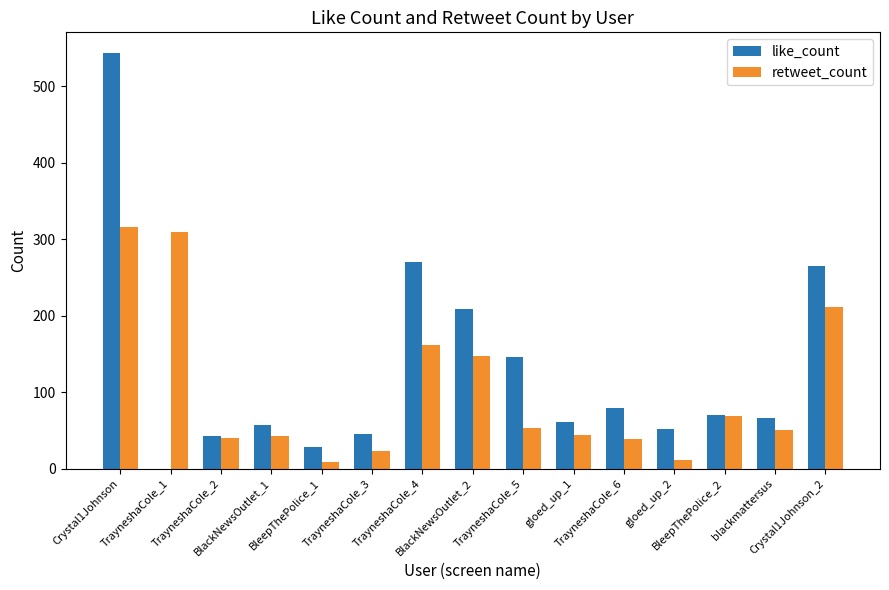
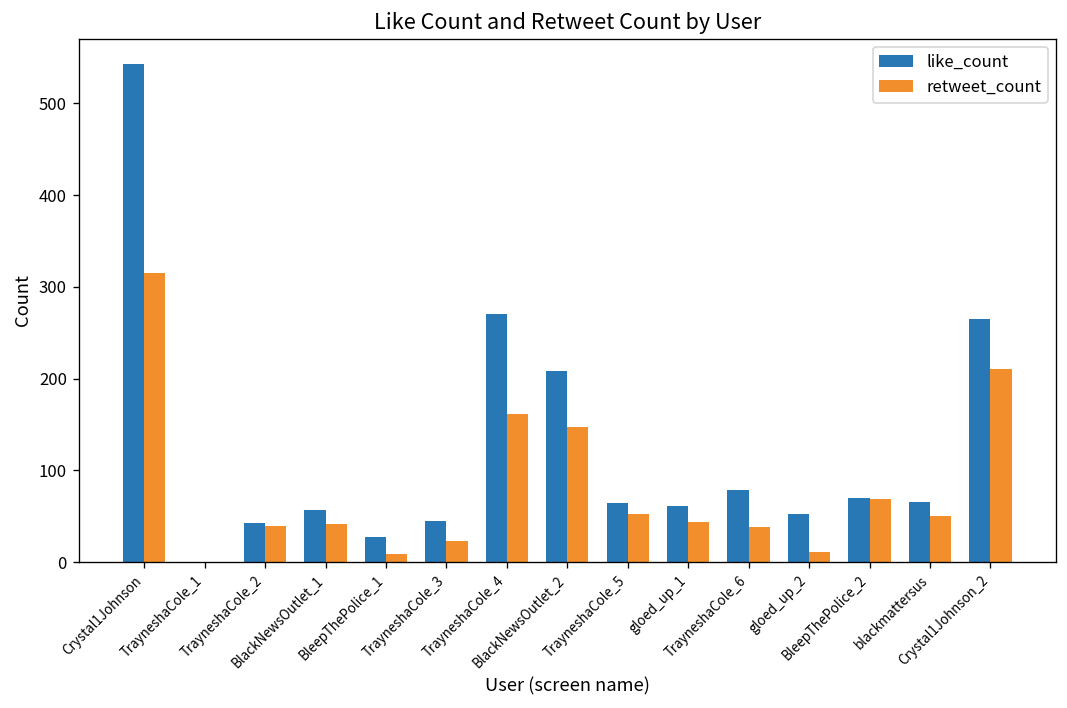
retweet_count, TrayneshaCole_1: 310 -> 0
like_count, TrayneshaCole_5: 150 -> 70
